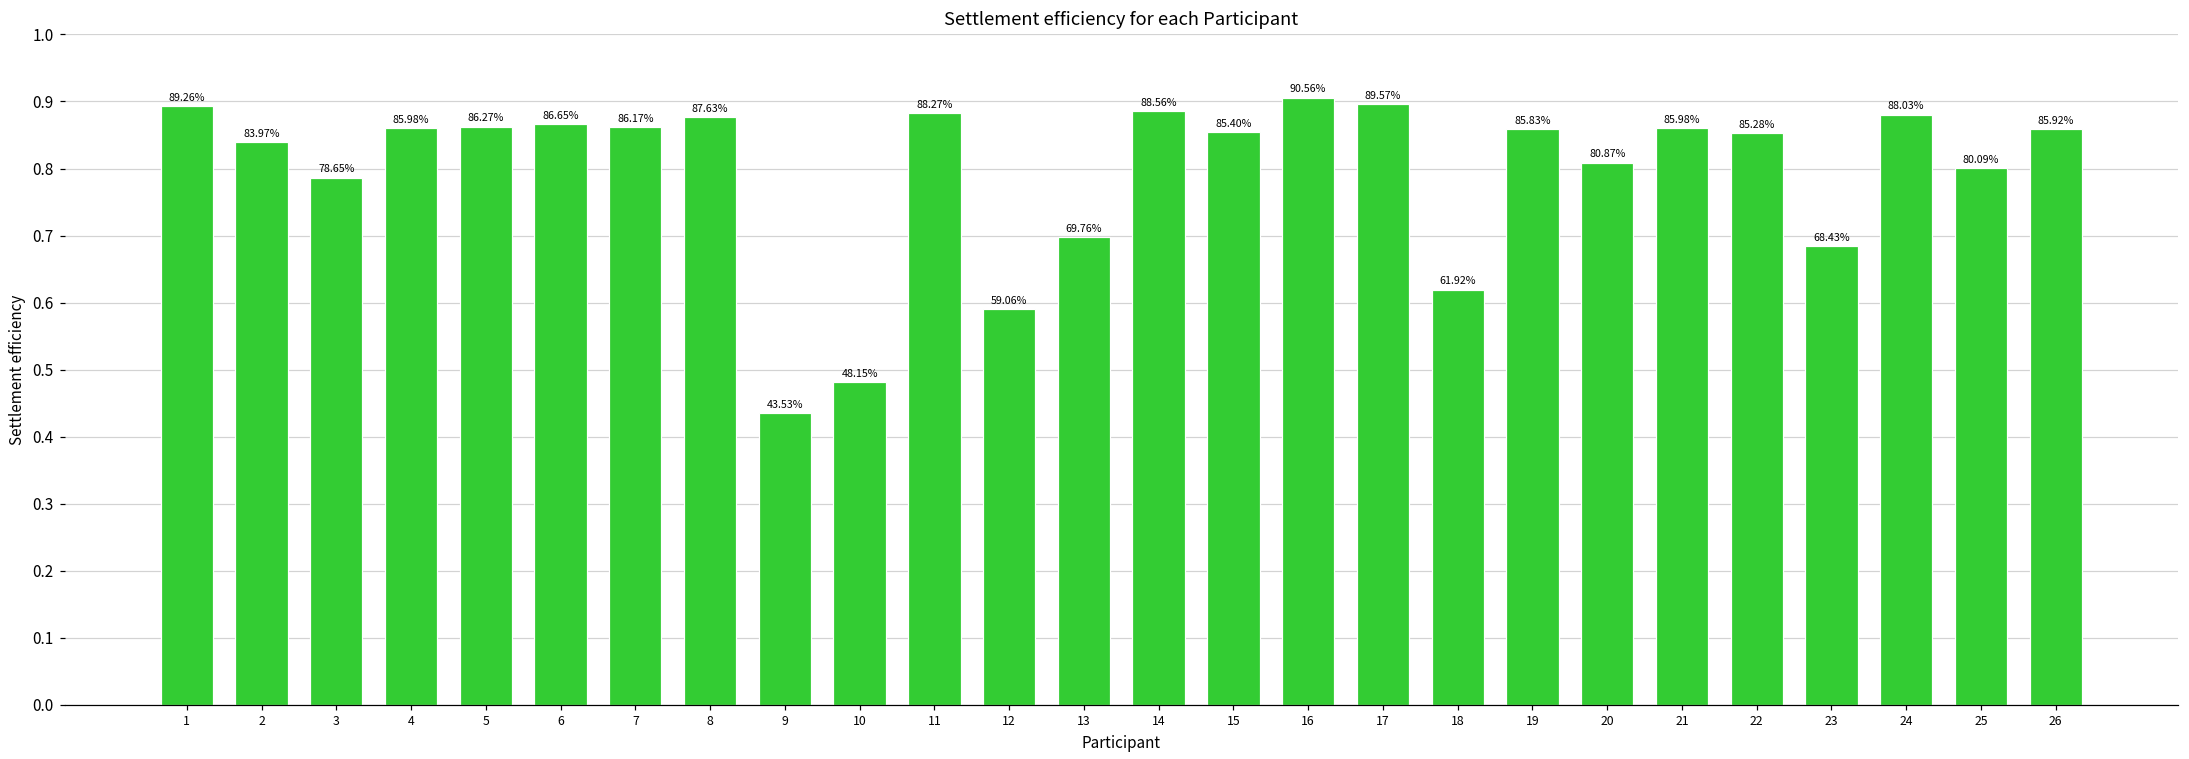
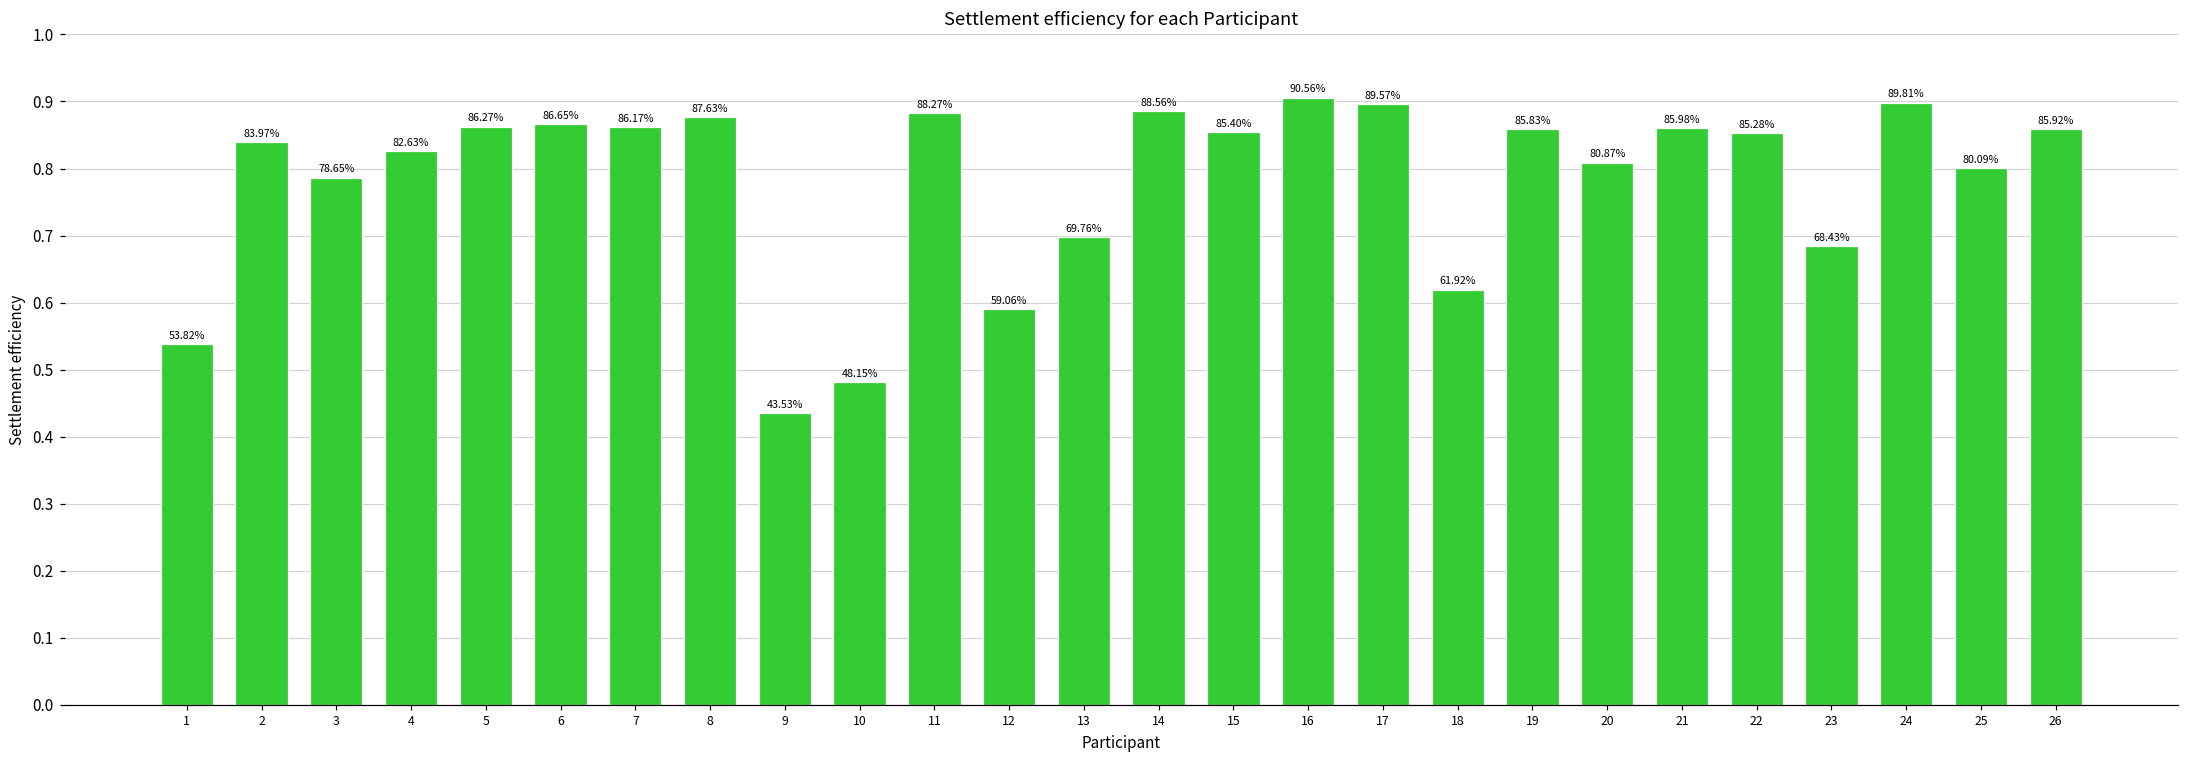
1: 89.26% -> 53.82%
4: 85.98% -> 82.63%
24: 88.03% -> 89.81%
